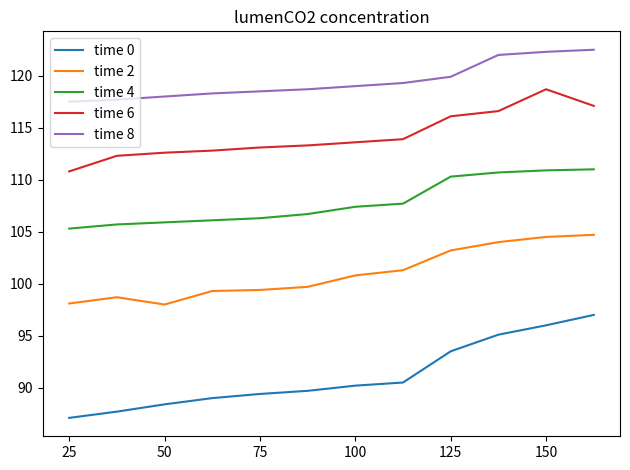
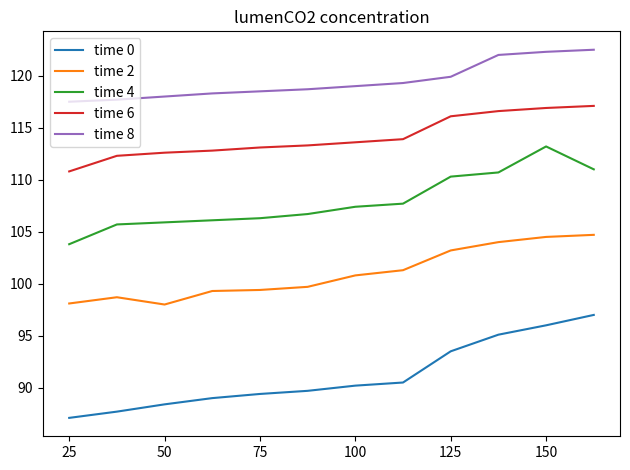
time 4, 25: 105.3 -> 103.8
time 4, 150: 110.9 -> 113.2
time 6, 150: 118.7 -> 116.9
